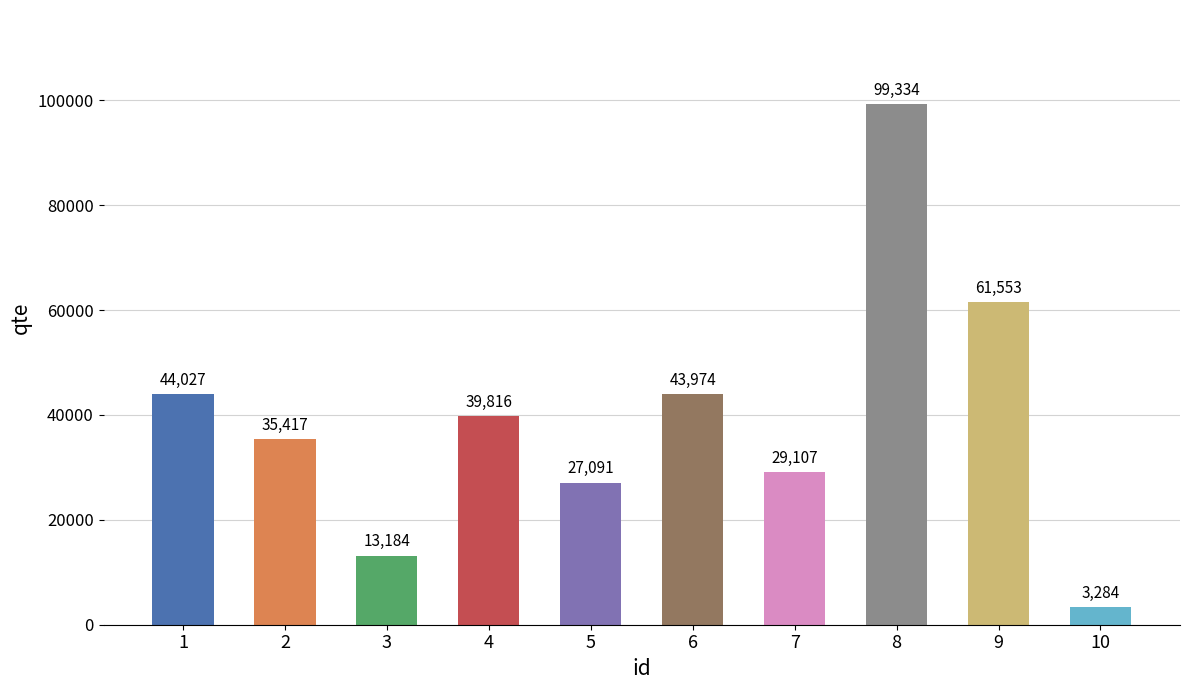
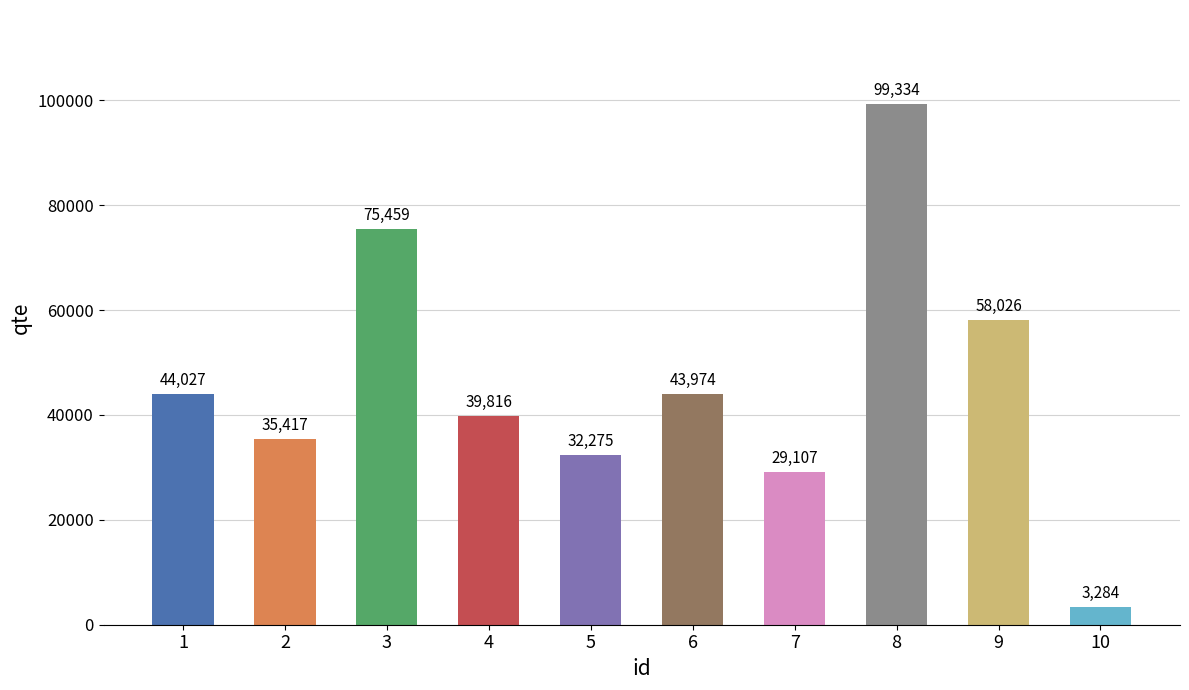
3: 13,184 -> 75,459
5: 27,091 -> 32,275
9: 61,553 -> 58,026
